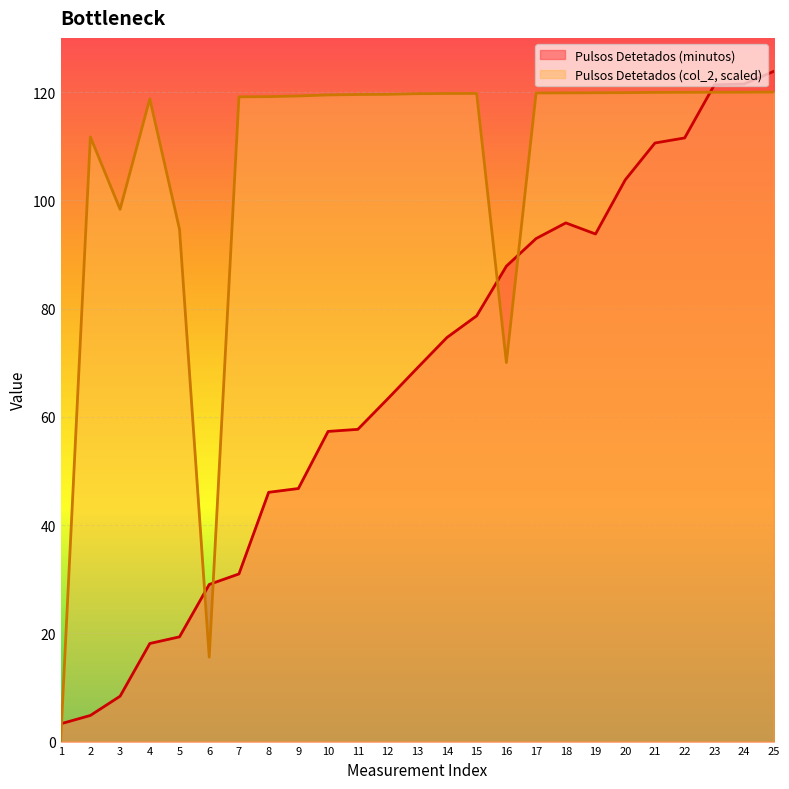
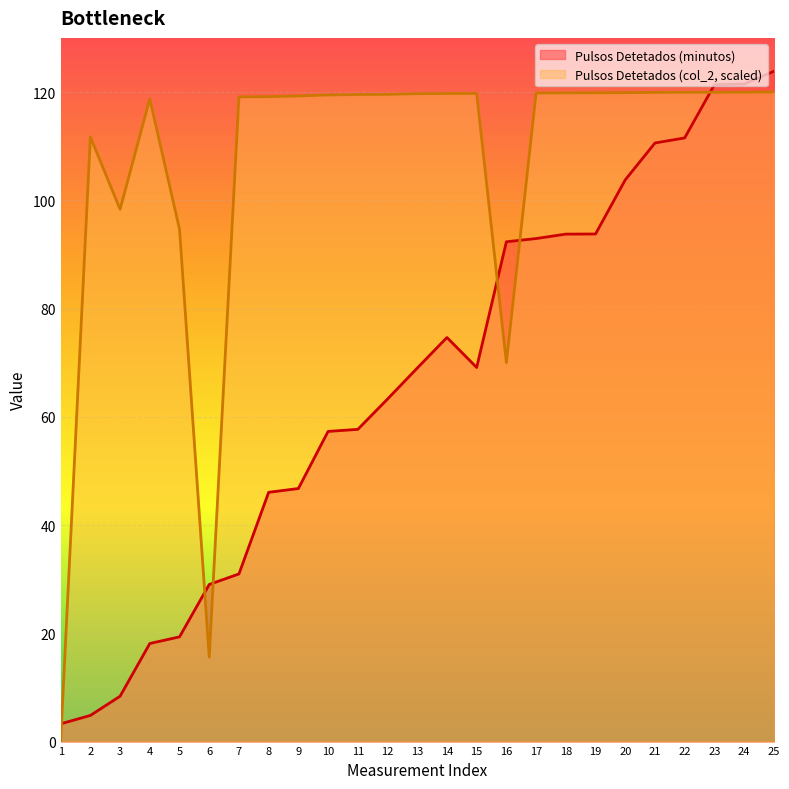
Pulsos Detetados (minutos), 15: 79 -> 69
Pulsos Detetados (minutos), 16: 88 -> 92
Pulsos Detetados (minutos), 18: 96 -> 94
